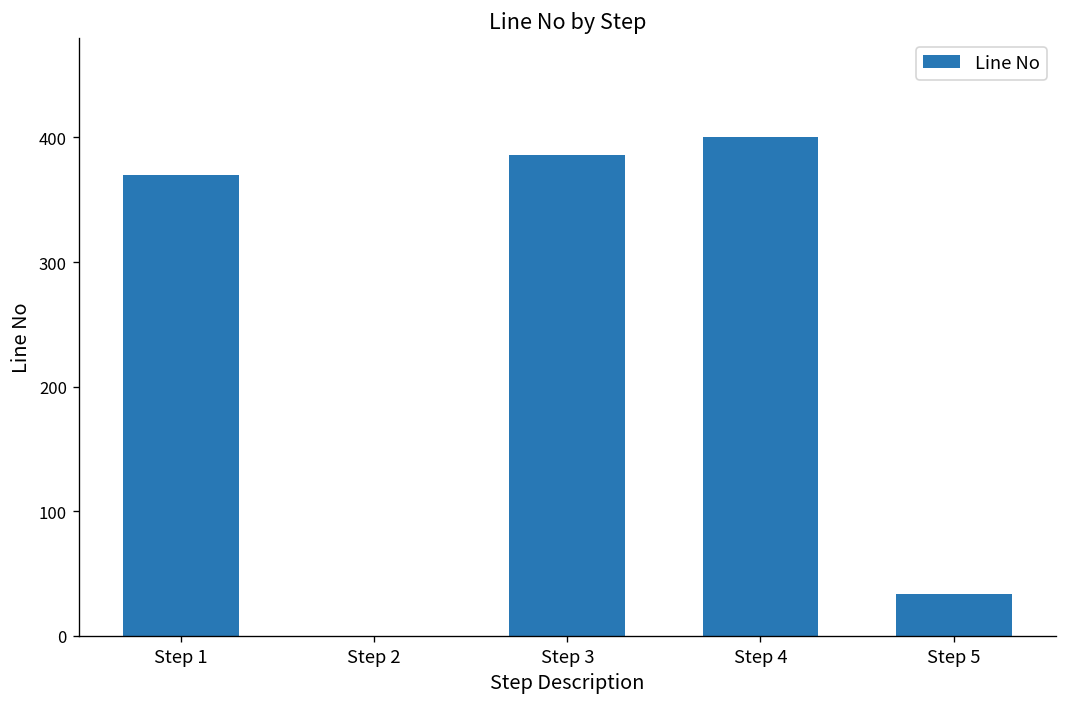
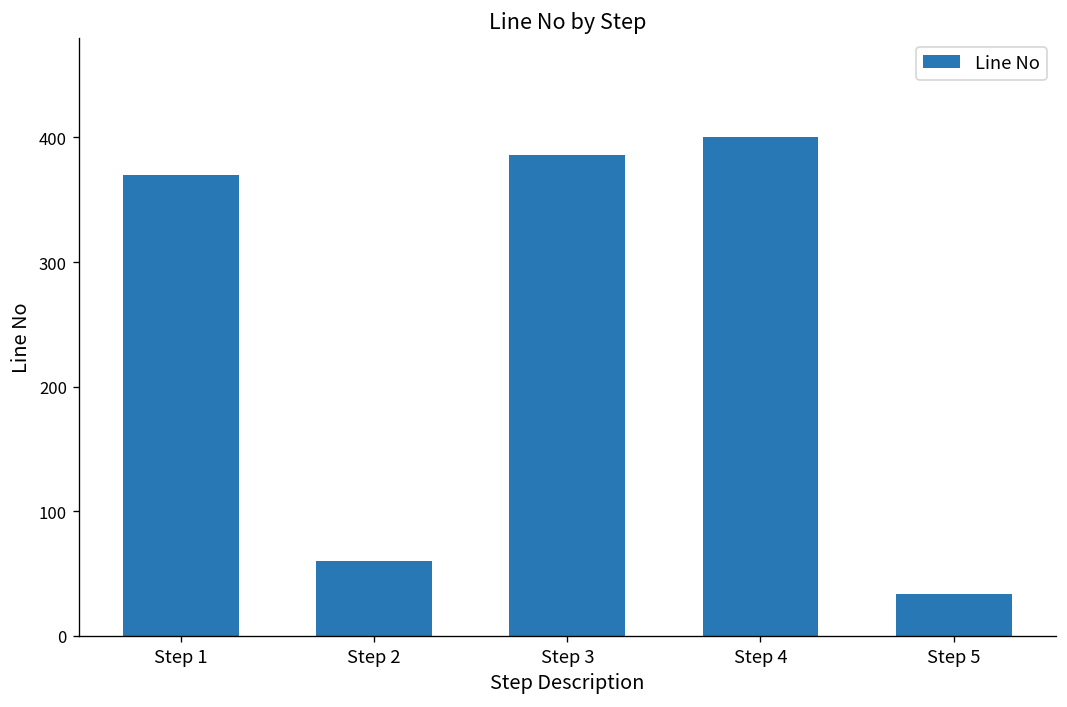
Step 2: 0 -> 60
